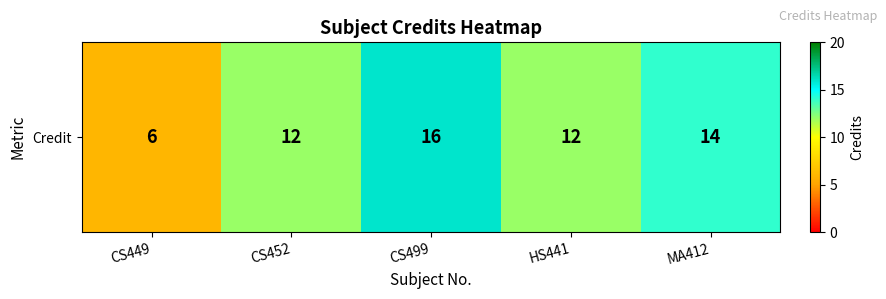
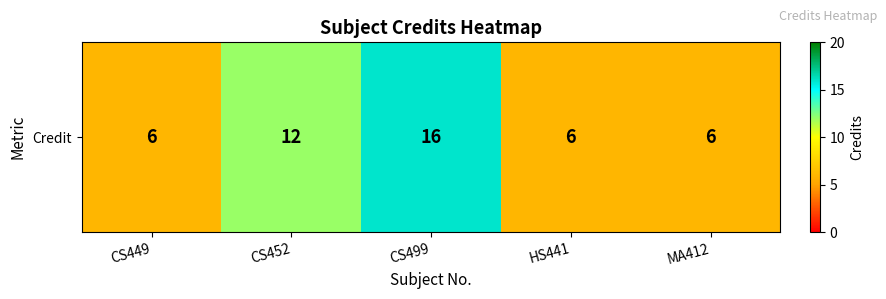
Credit, HS441: 12 -> 6
Credit, MA412: 14 -> 6
